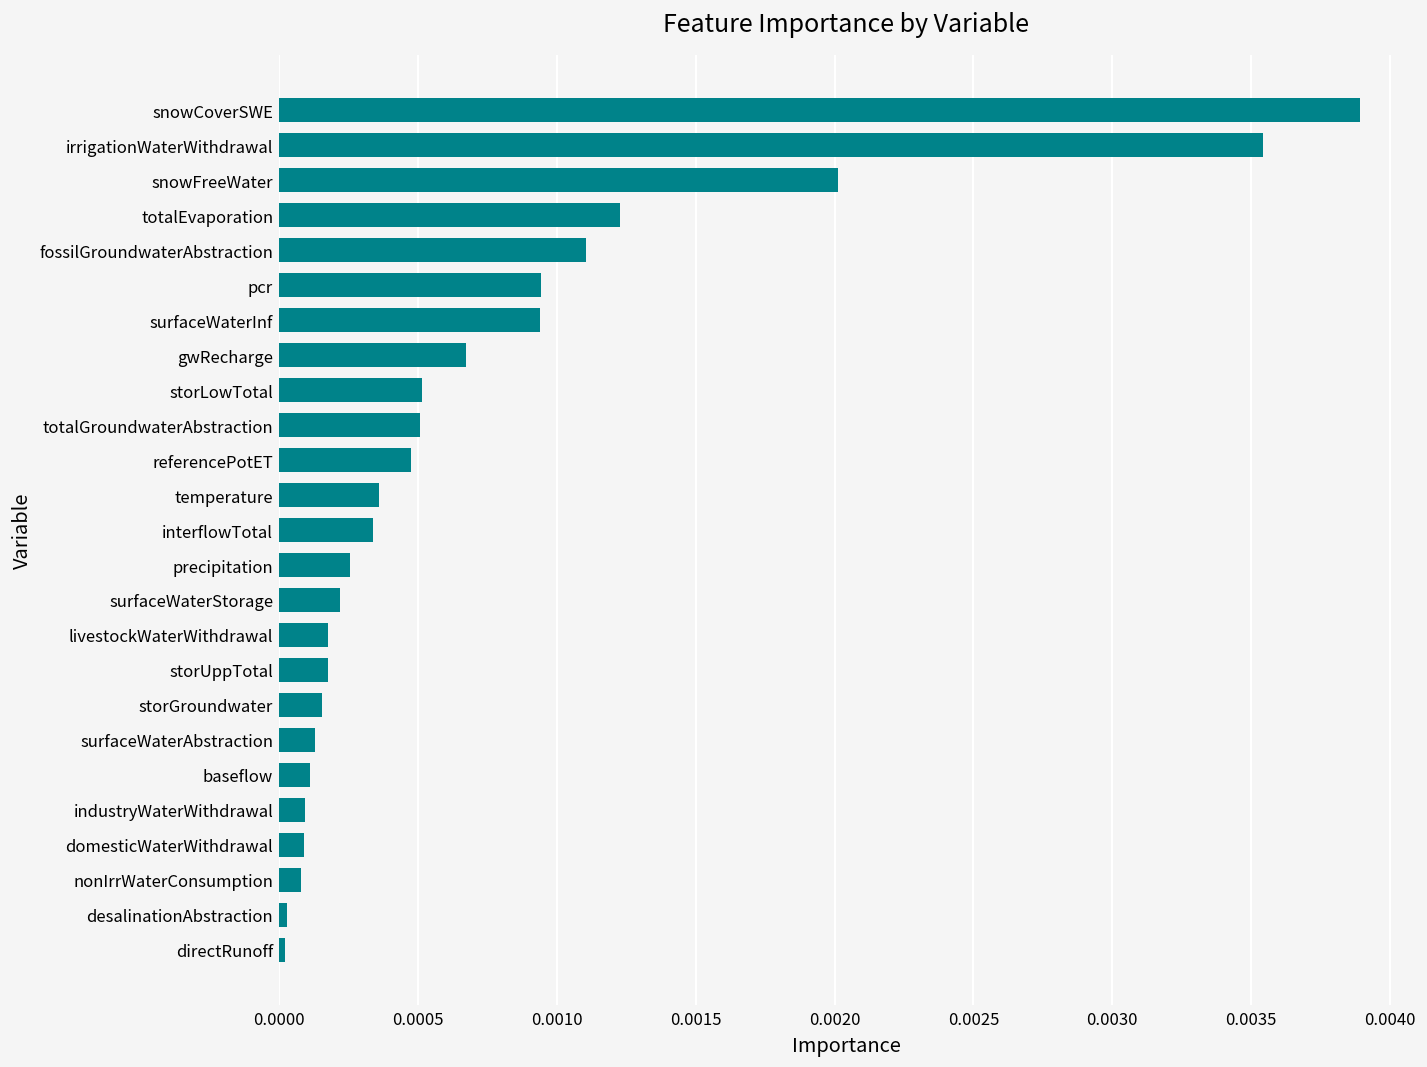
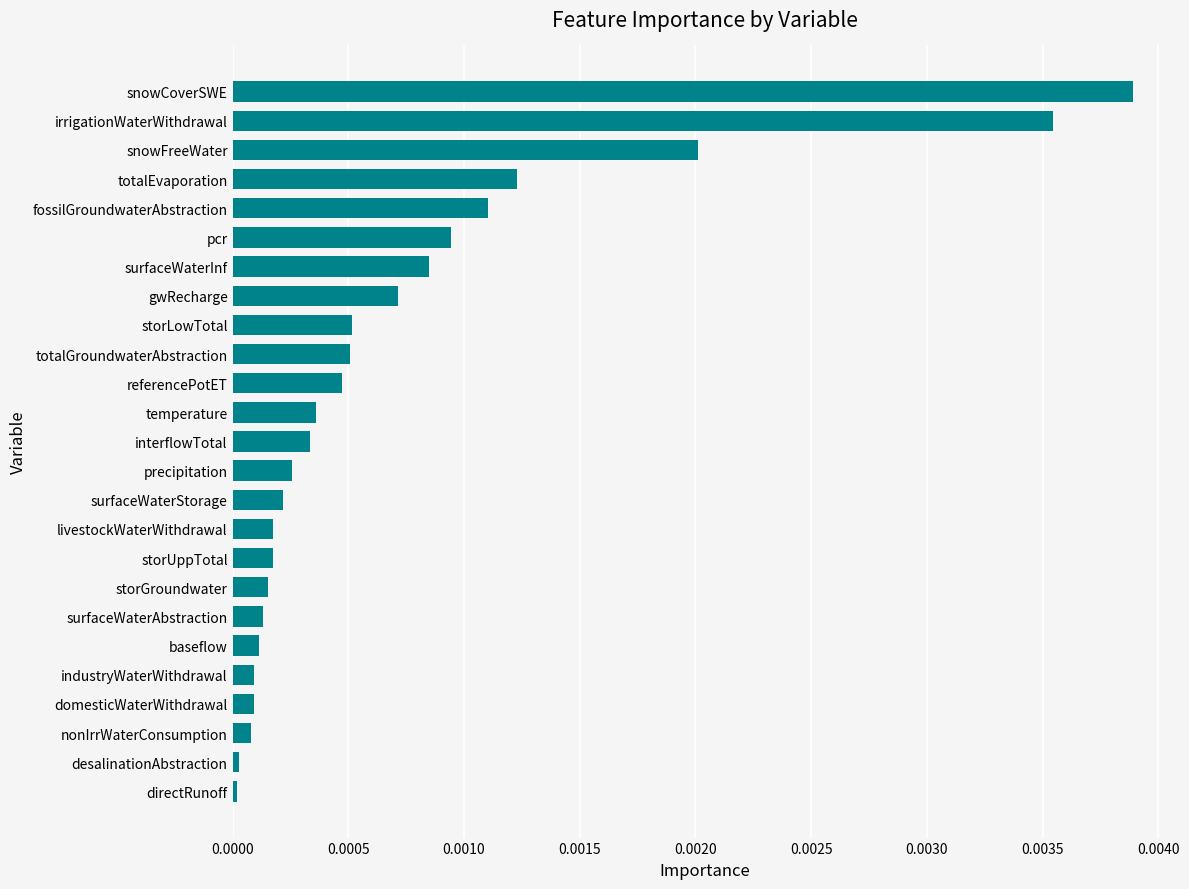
surfaceWaterInf: 0.00094 -> 0.00085
gwRecharge: 0.00067 -> 0.00071
